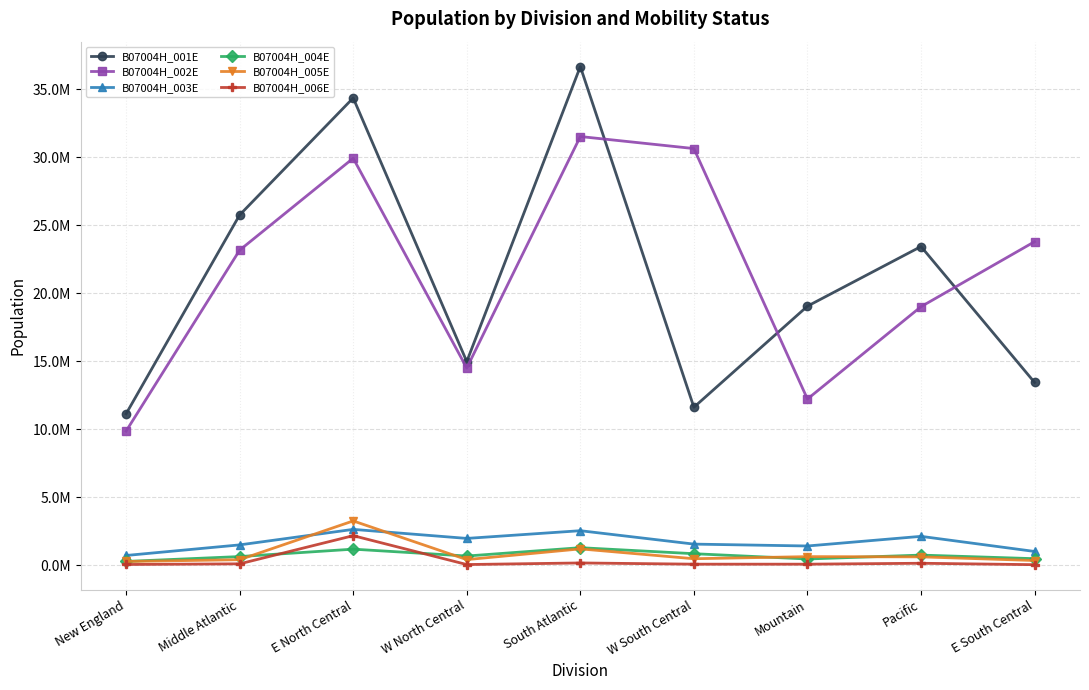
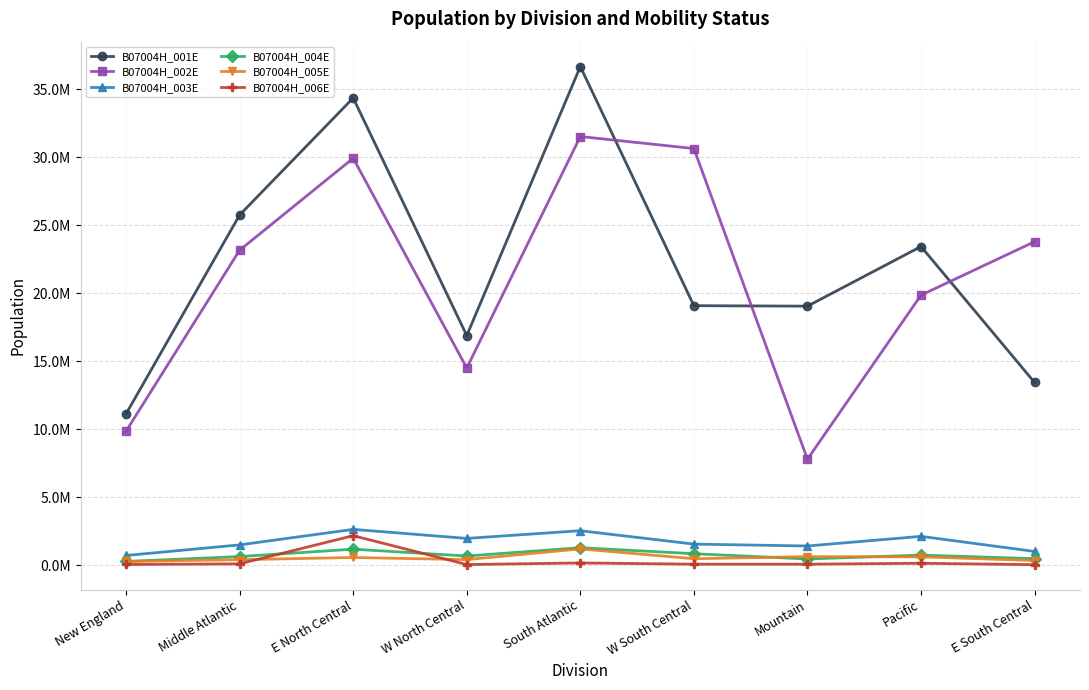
B07004H_005E, E North Central: 3200000 -> 600000
B07004H_001E, W North Central: 15000000 -> 16900000
B07004H_001E, W South Central: 11600000 -> 19100000
B07004H_002E, Mountain: 12200000 -> 7800000
B07004H_002E, Pacific: 19000000 -> 19800000
